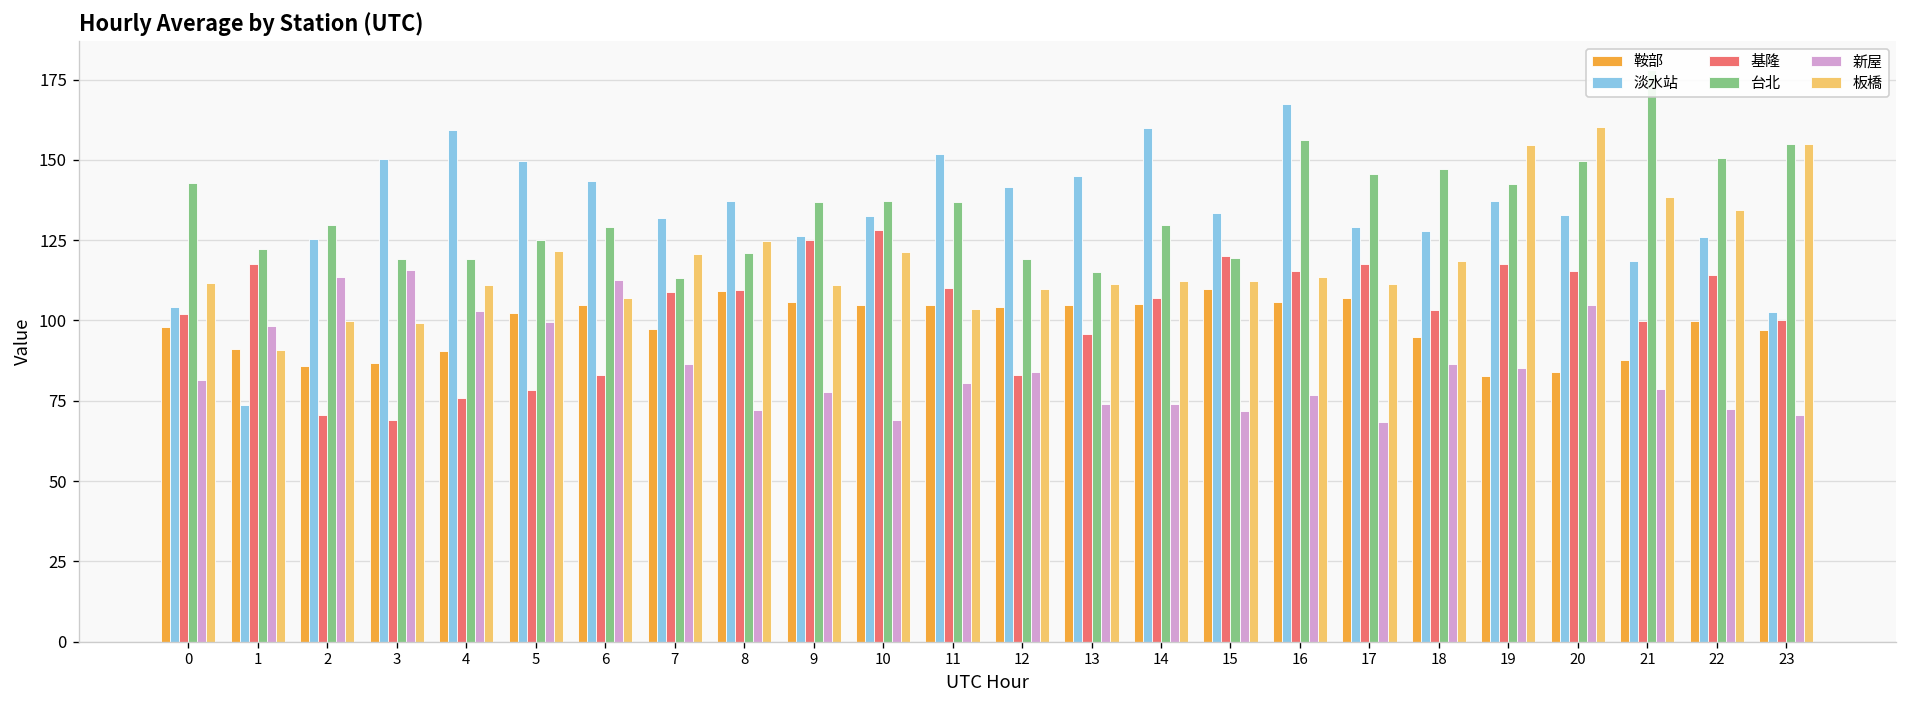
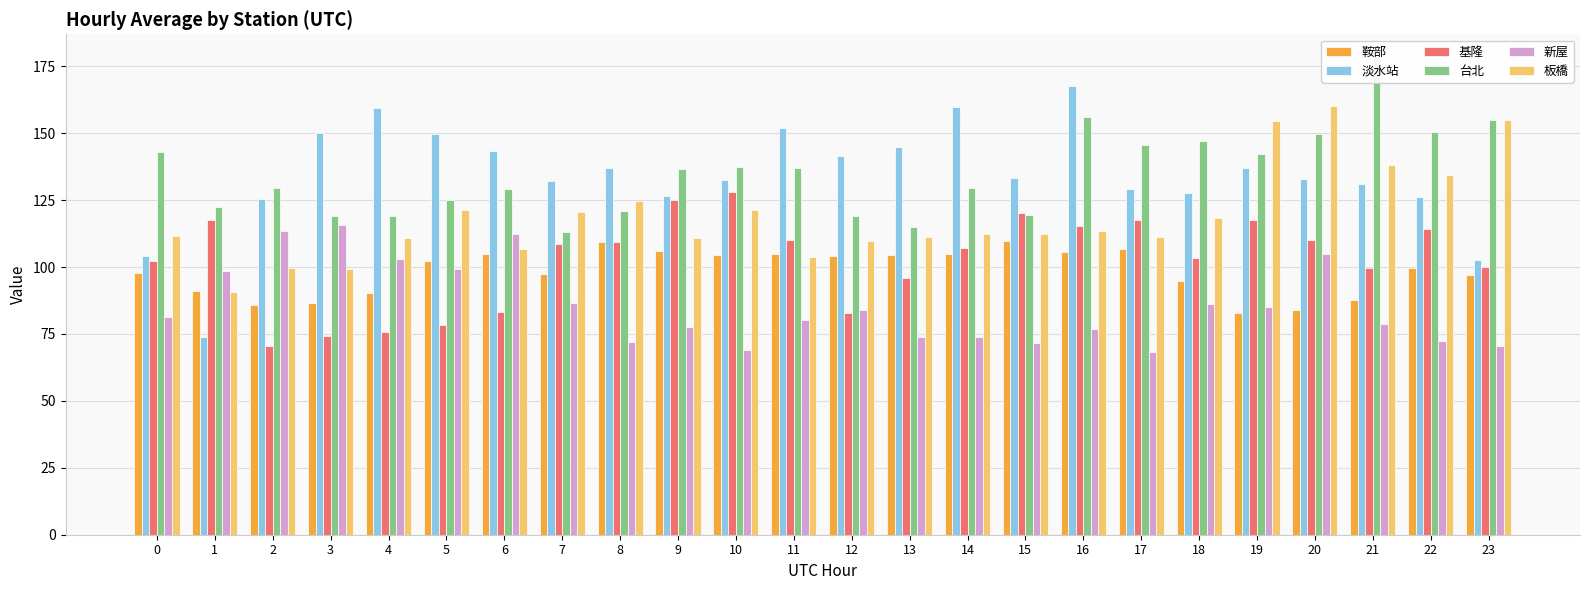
基隆, 3: 69 -> 74
基隆, 20: 115 -> 110
淡水站, 21: 118 -> 131
